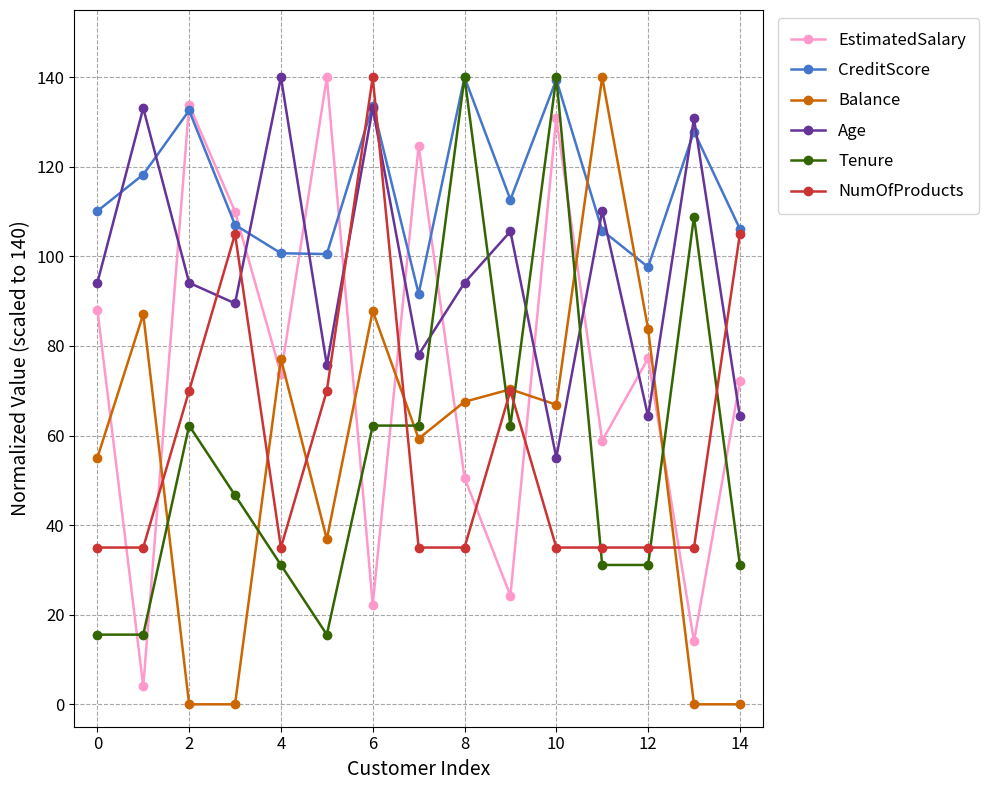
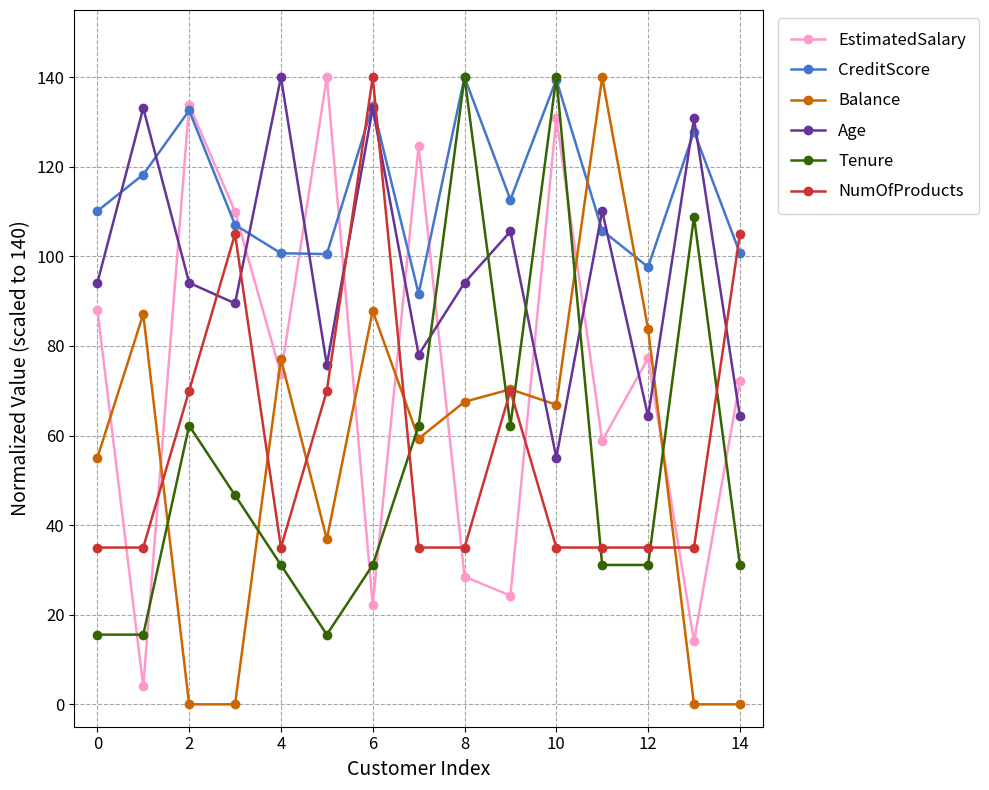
Tenure, 6: 62 -> 31
EstimatedSalary, 8: 51 -> 29
CreditScore, 14: 106 -> 101
